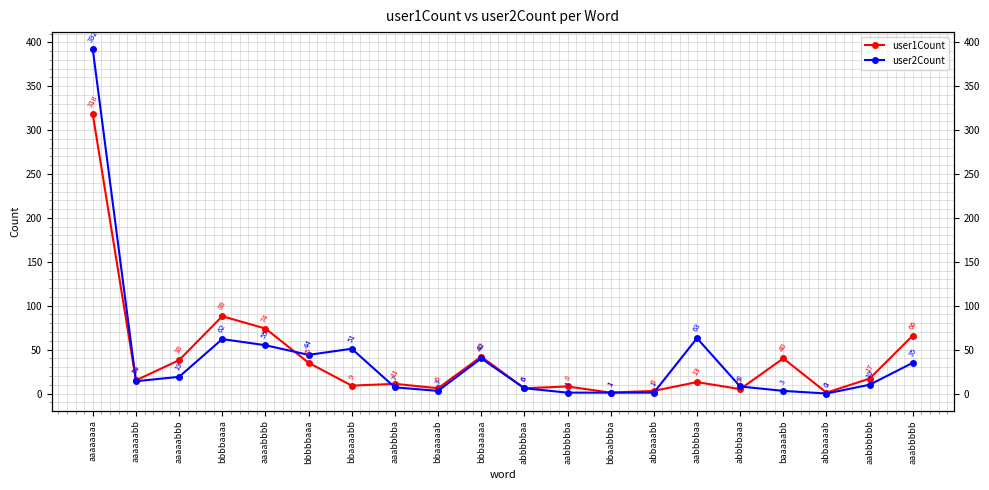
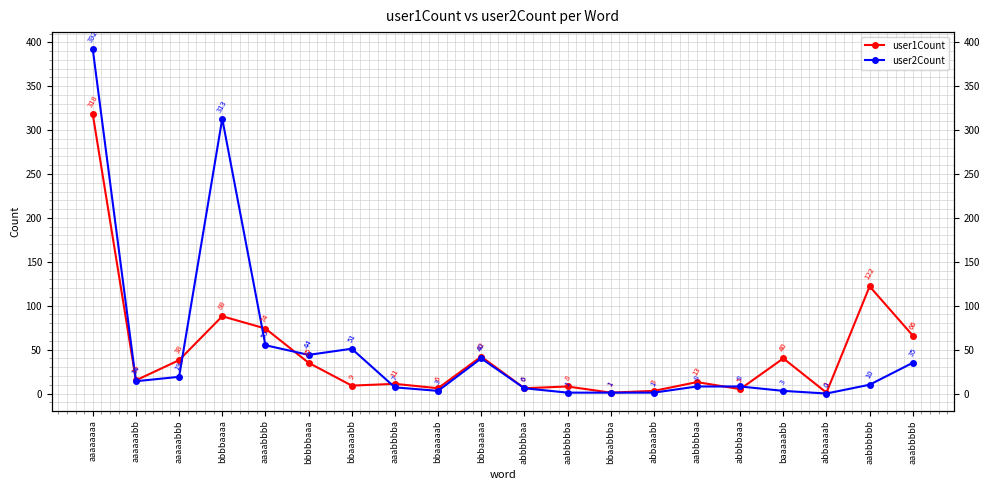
user2Count, bbbbaaaa: 62 -> 313
user2Count, aabbbbaa: 63 -> 8
user1Count, aabbbbbb: 17 -> 122
